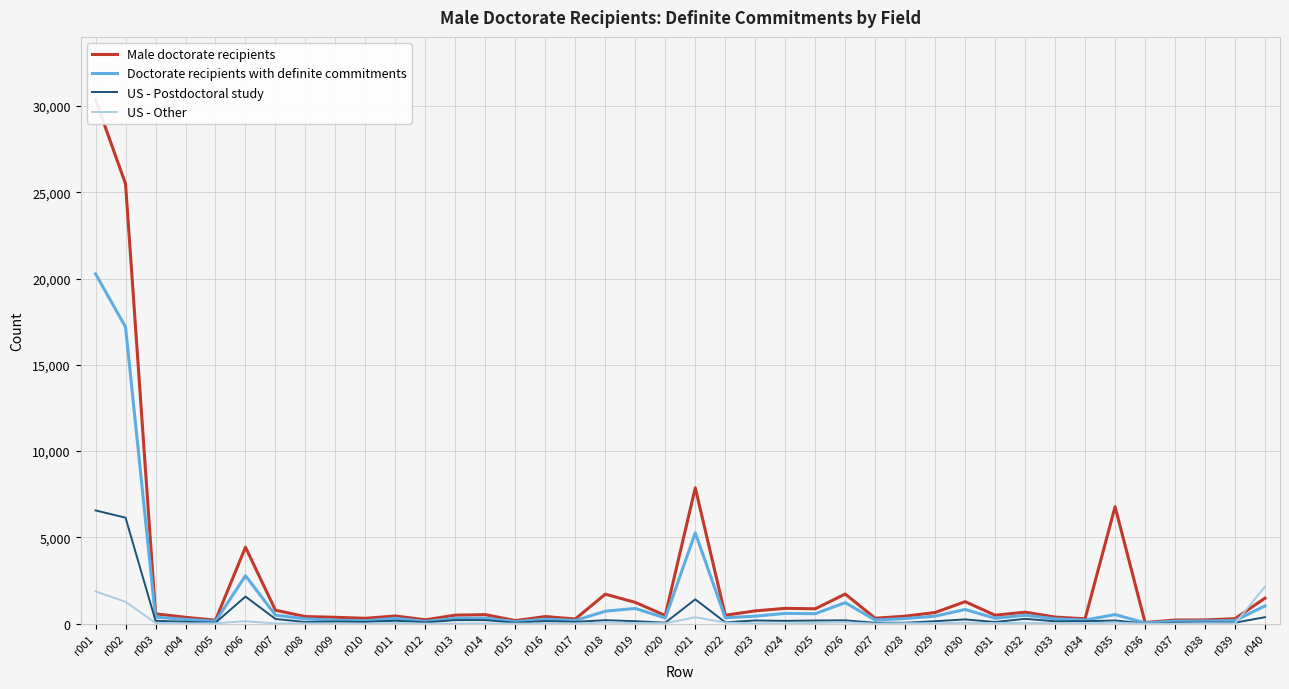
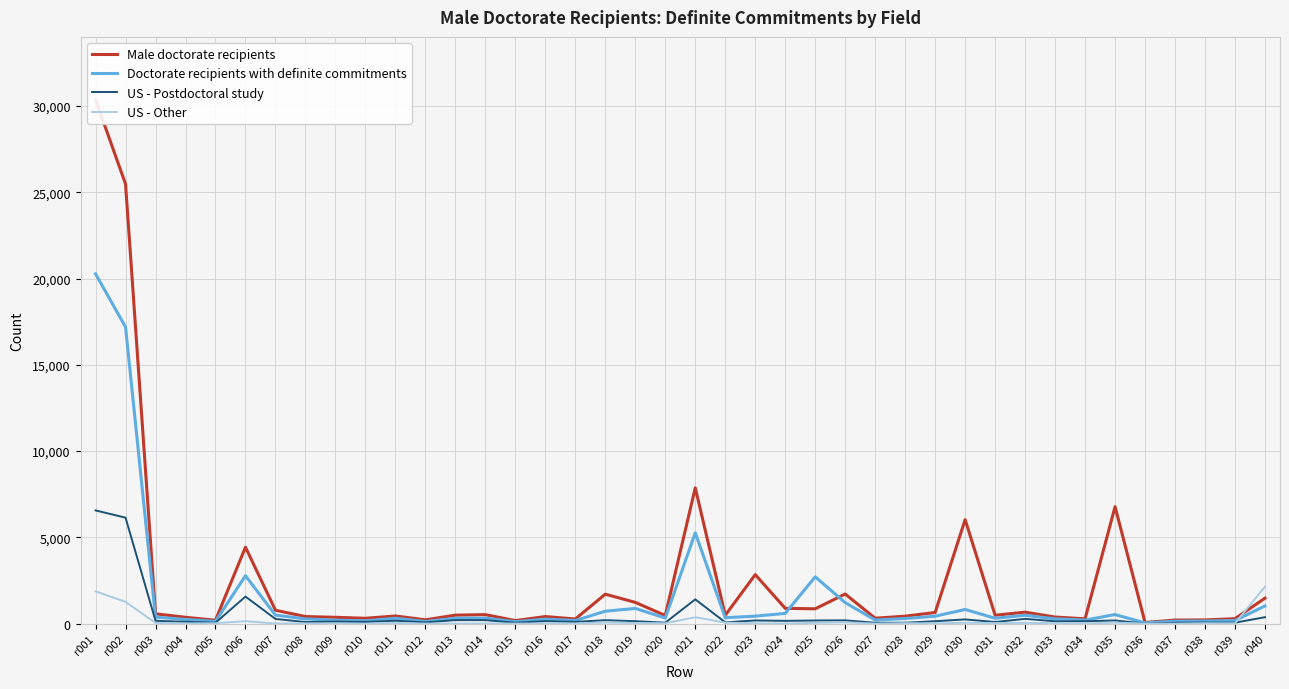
Male doctorate recipients, r023: 700 -> 2,800
Doctorate recipients with definite commitments, r025: 600 -> 2,700
Male doctorate recipients, r030: 1,300 -> 6,000
